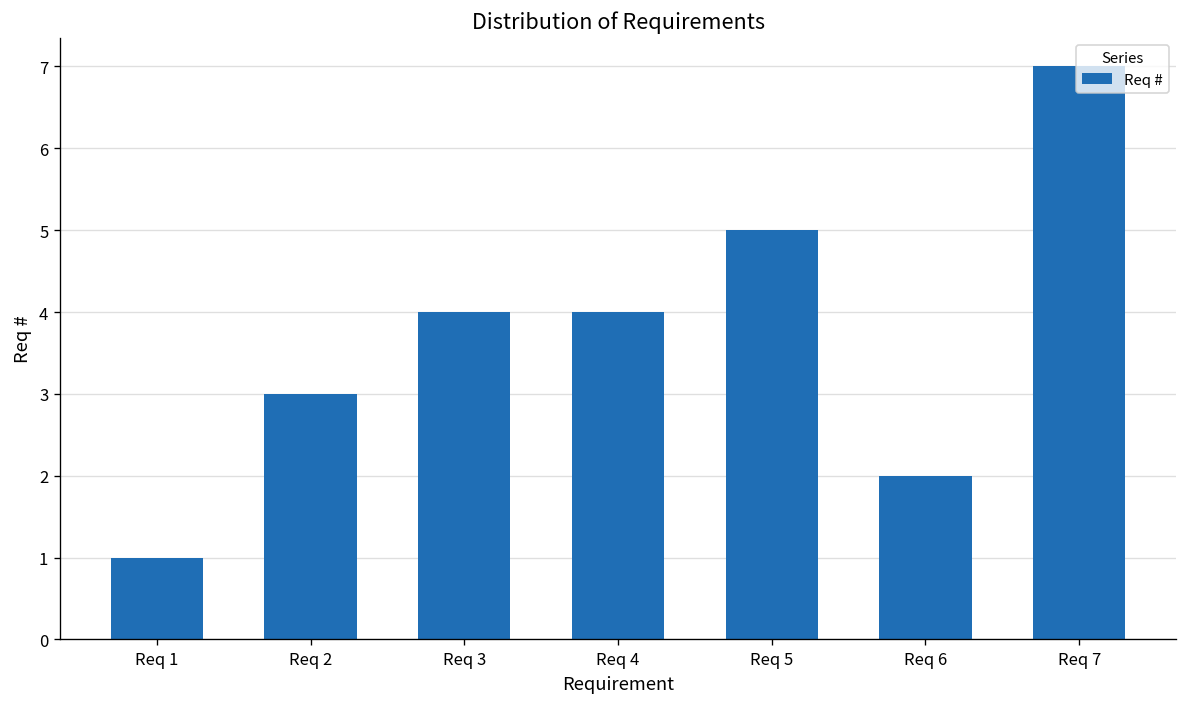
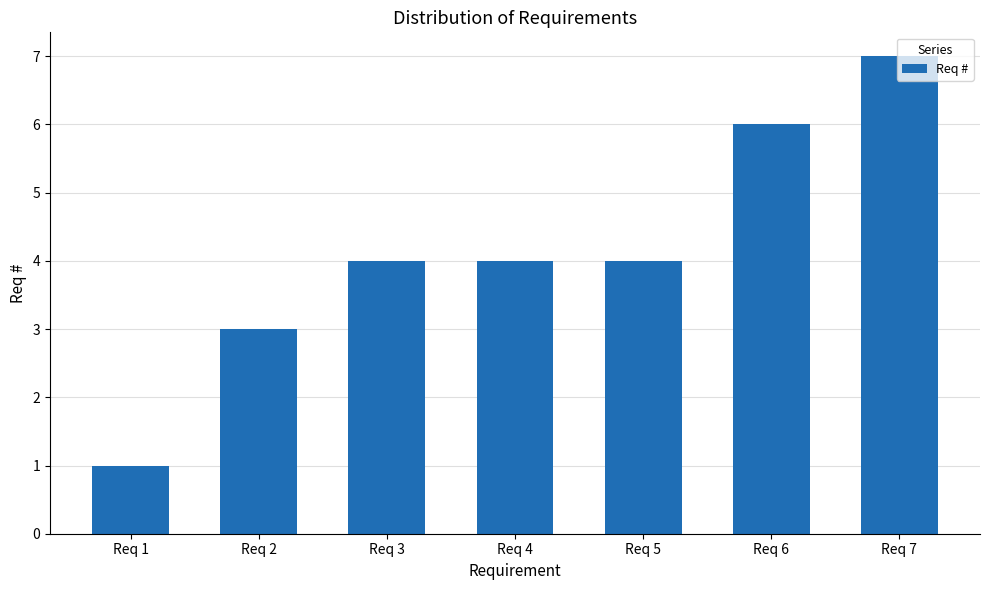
Req 5: 5 -> 4
Req 6: 2 -> 6
